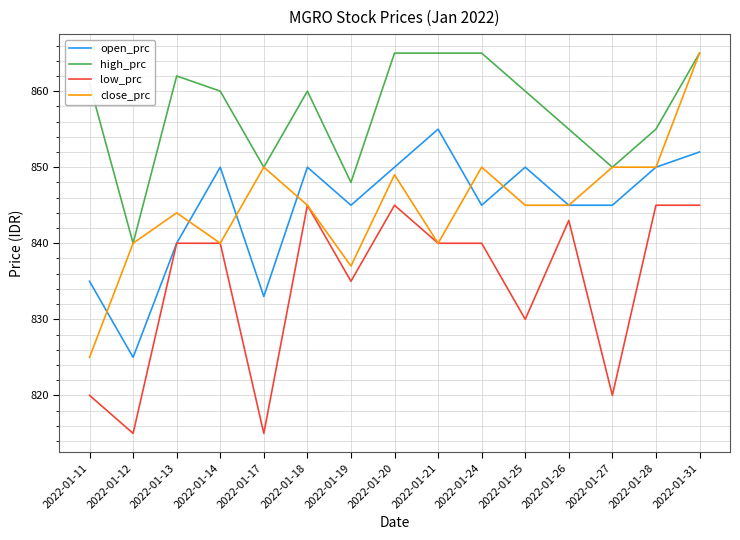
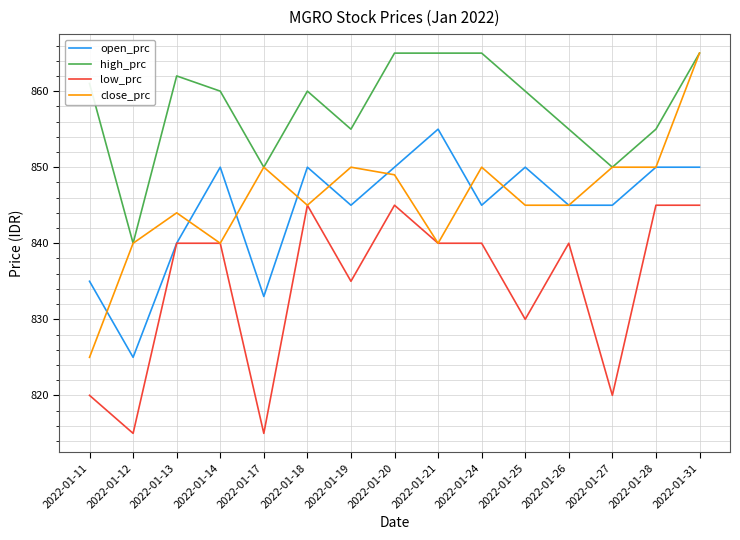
high_prc, 2022-01-19: 848 -> 855
close_prc, 2022-01-19: 837 -> 850
low_prc, 2022-01-26: 843 -> 840
open_prc, 2022-01-31: 852 -> 850
